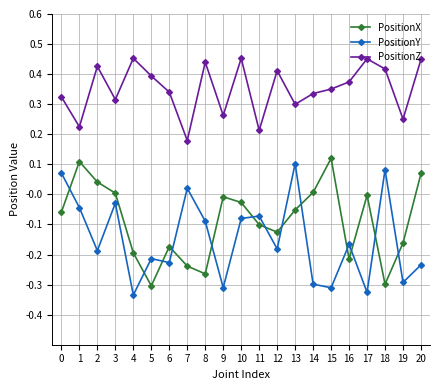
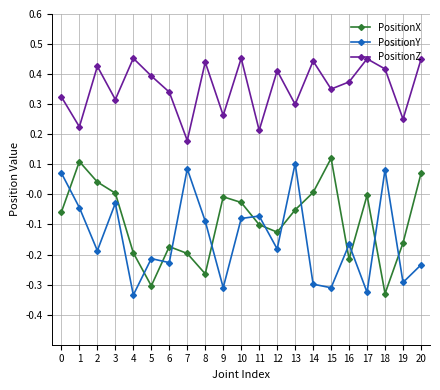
PositionX, 7: -0.24 -> -0.20
PositionY, 7: 0.02 -> 0.08
PositionZ, 14: 0.34 -> 0.44
PositionX, 18: -0.30 -> -0.33
